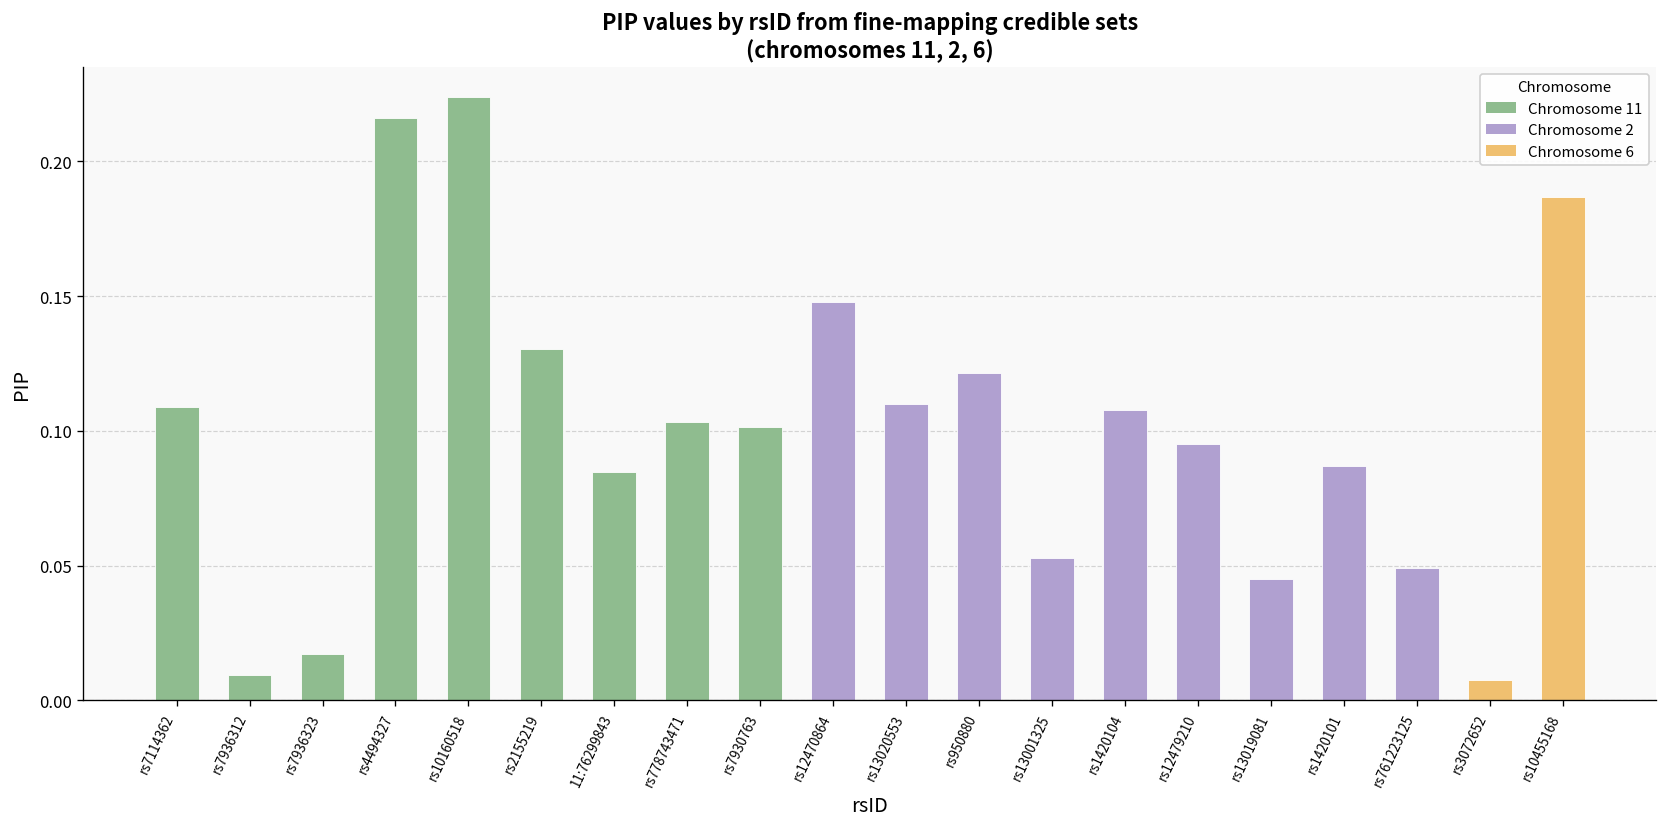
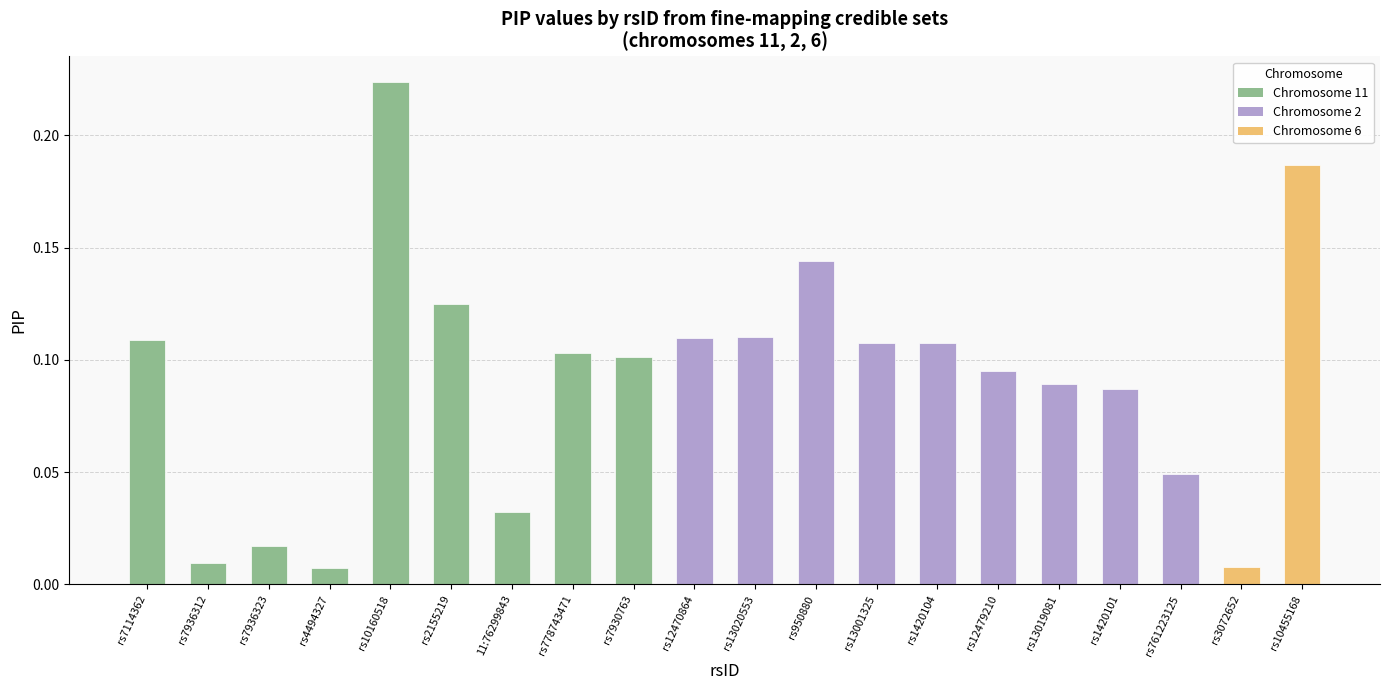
rs4494327: 0.216 -> 0.007
rs2155219: 0.130 -> 0.125
11:76299843: 0.085 -> 0.032
rs12470864: 0.148 -> 0.110
rs950880: 0.122 -> 0.144
rs13001325: 0.053 -> 0.108
rs13019081: 0.045 -> 0.089
